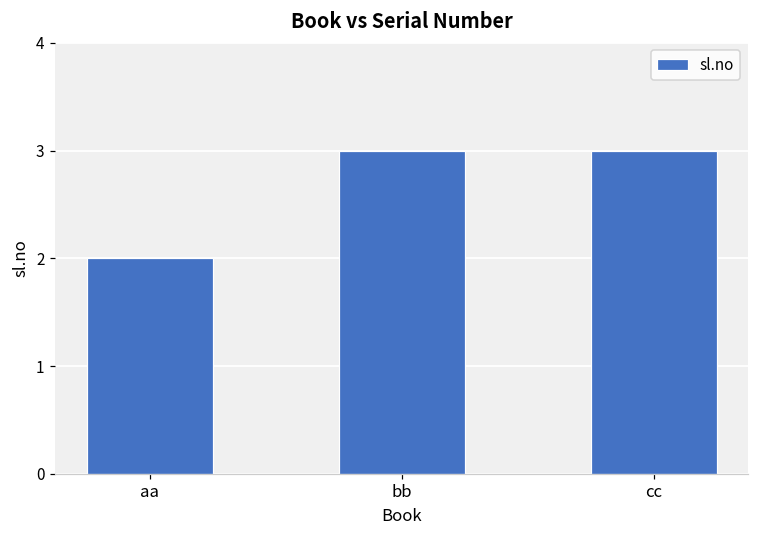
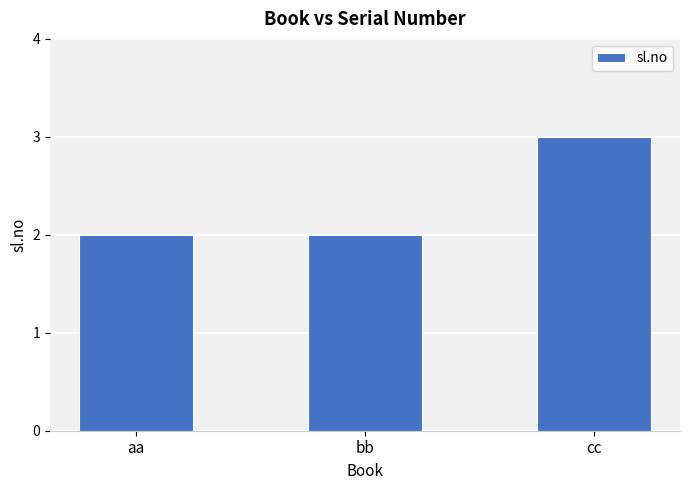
bb: 3 -> 2
